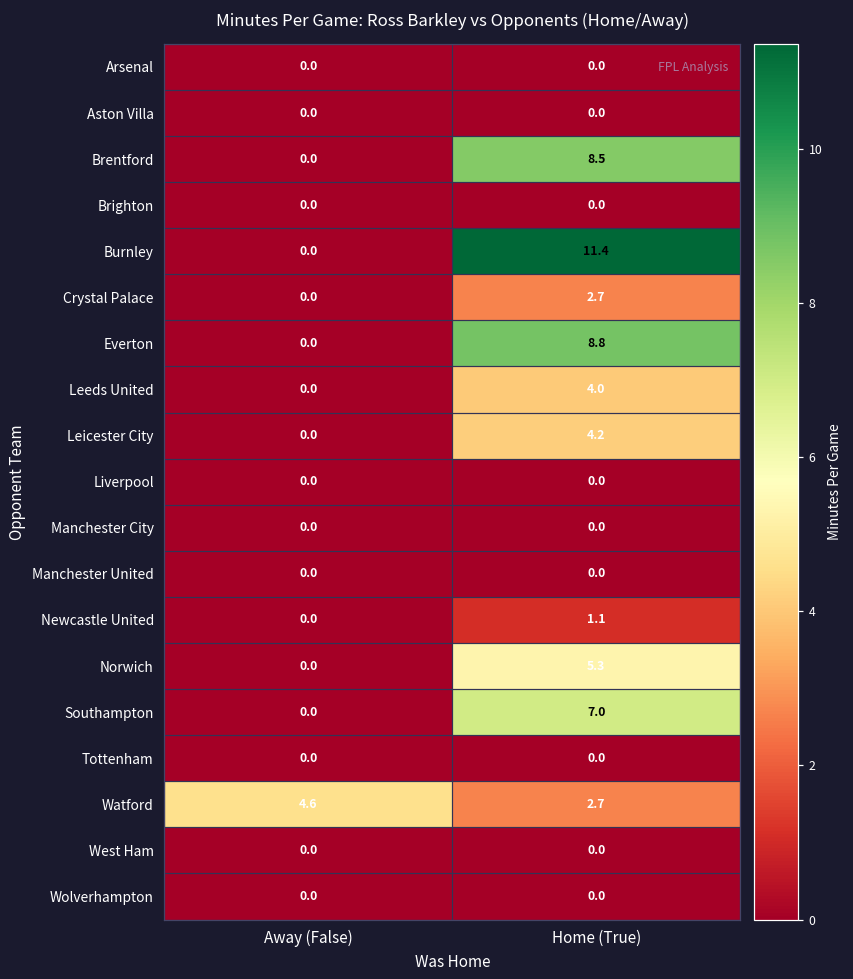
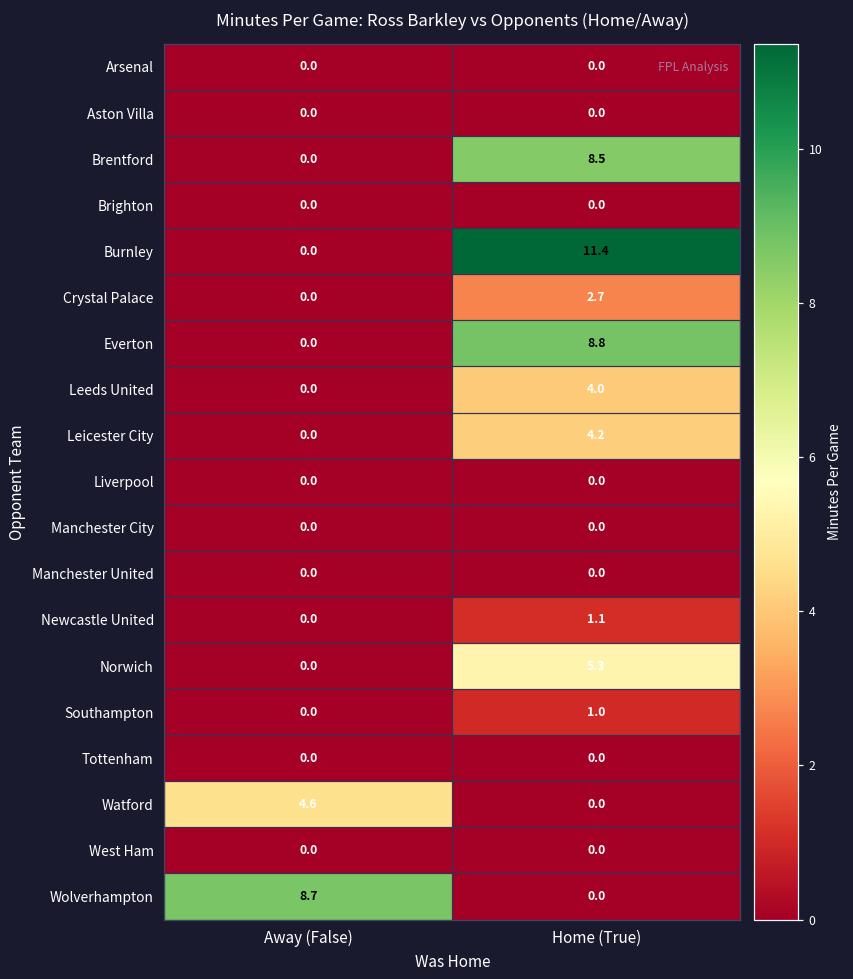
Southampton, Home (True): 7.0 -> 1.0
Watford, Home (True): 2.7 -> 0.0
Wolverhampton, Away (False): 0.0 -> 8.7
